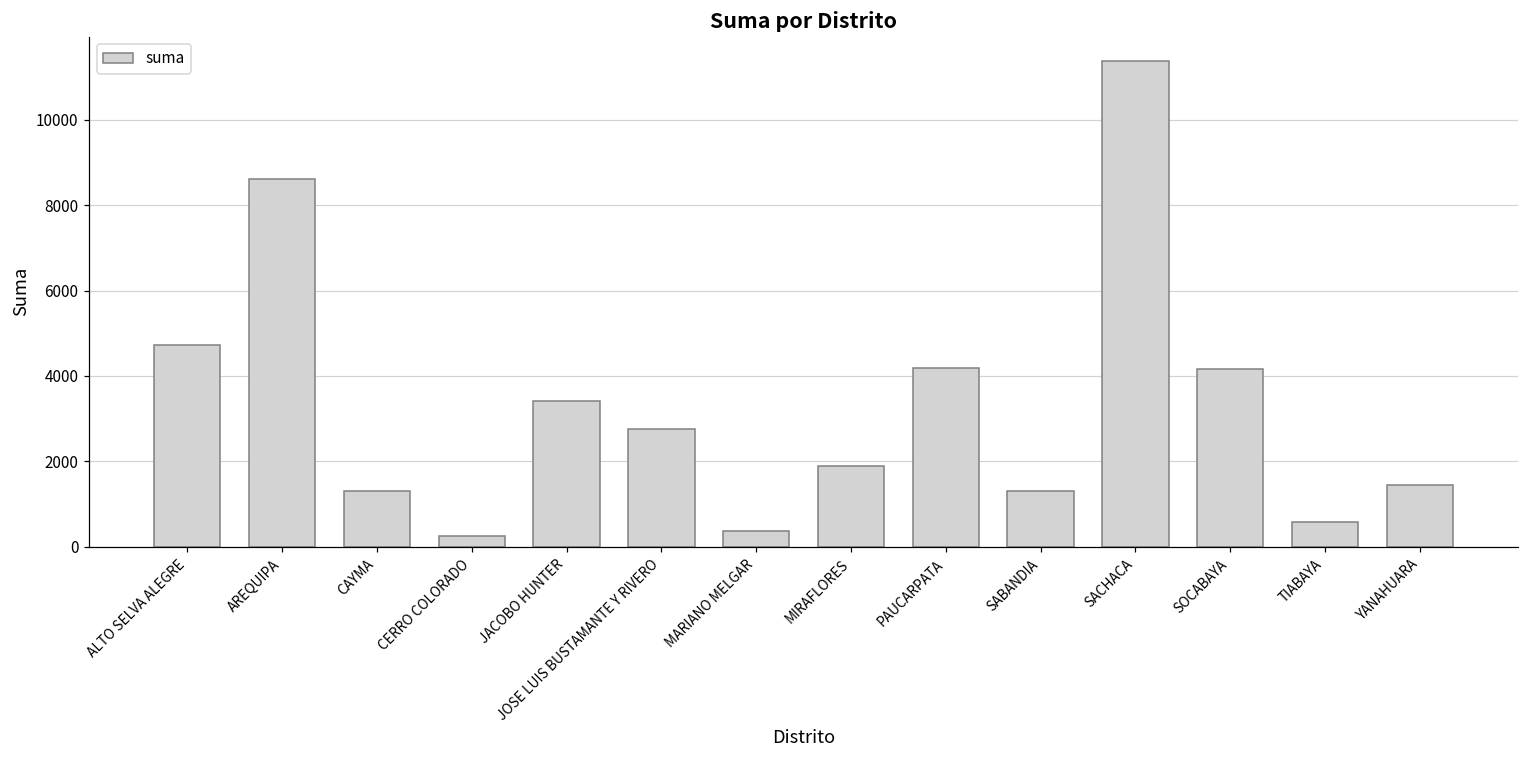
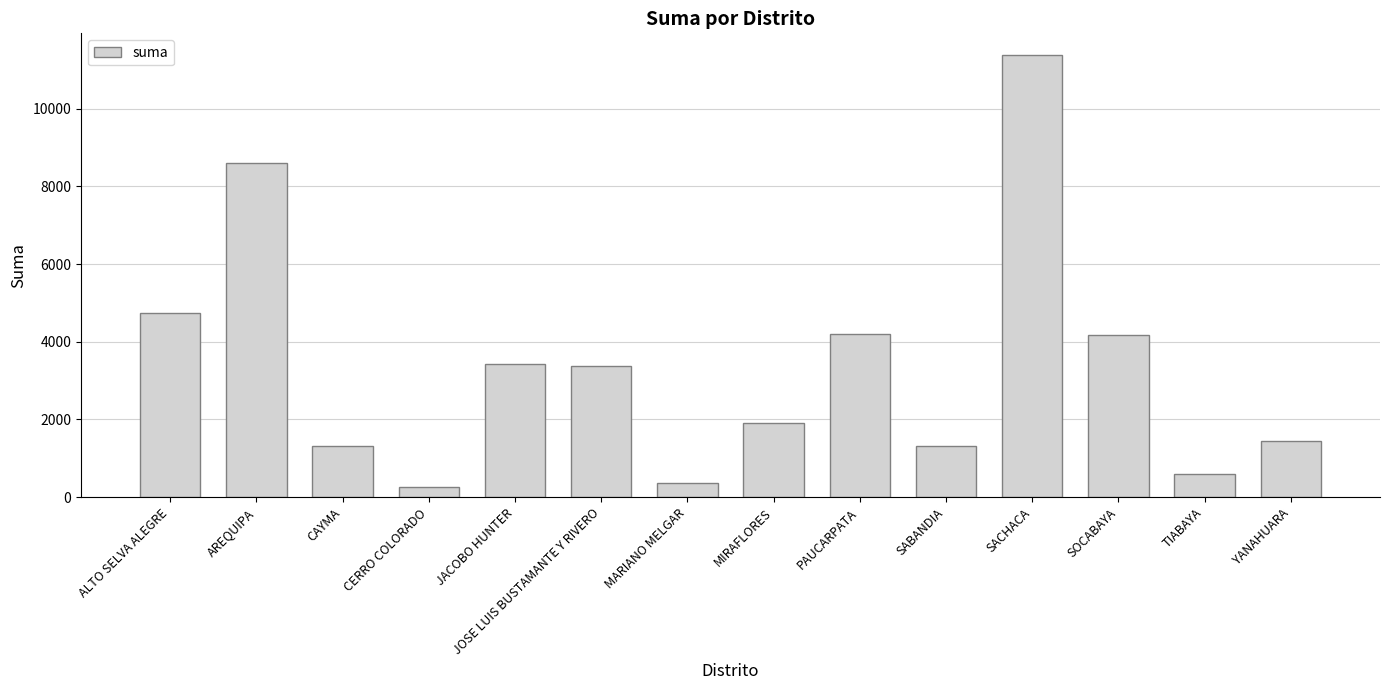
JOSE LUIS BUSTAMANTE Y RIVERO: 2800 -> 3400
